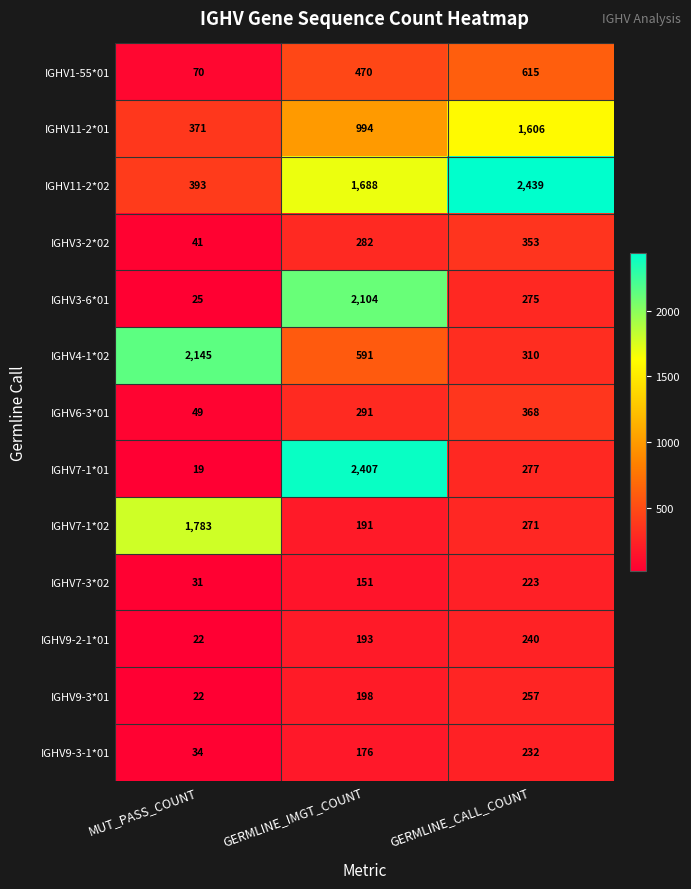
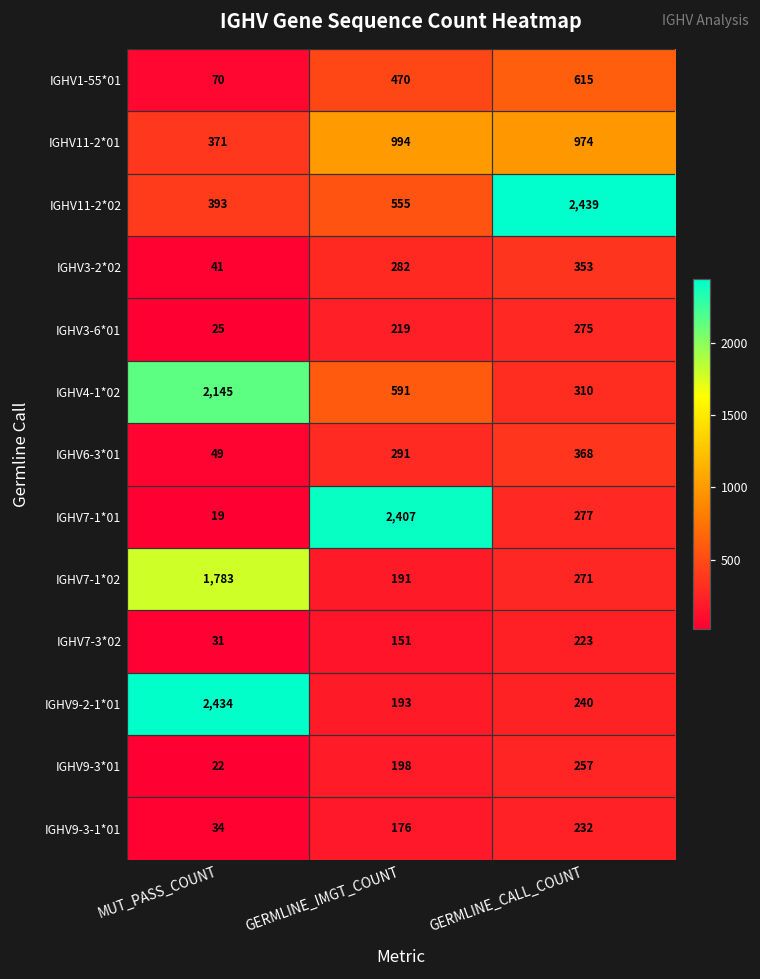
IGHV11-2*01, GERMLINE_CALL_COUNT: 1,606 -> 974
IGHV11-2*02, GERMLINE_IMGT_COUNT: 1,688 -> 555
IGHV3-6*01, GERMLINE_IMGT_COUNT: 2,104 -> 219
IGHV9-2-1*01, MUT_PASS_COUNT: 22 -> 2,434
